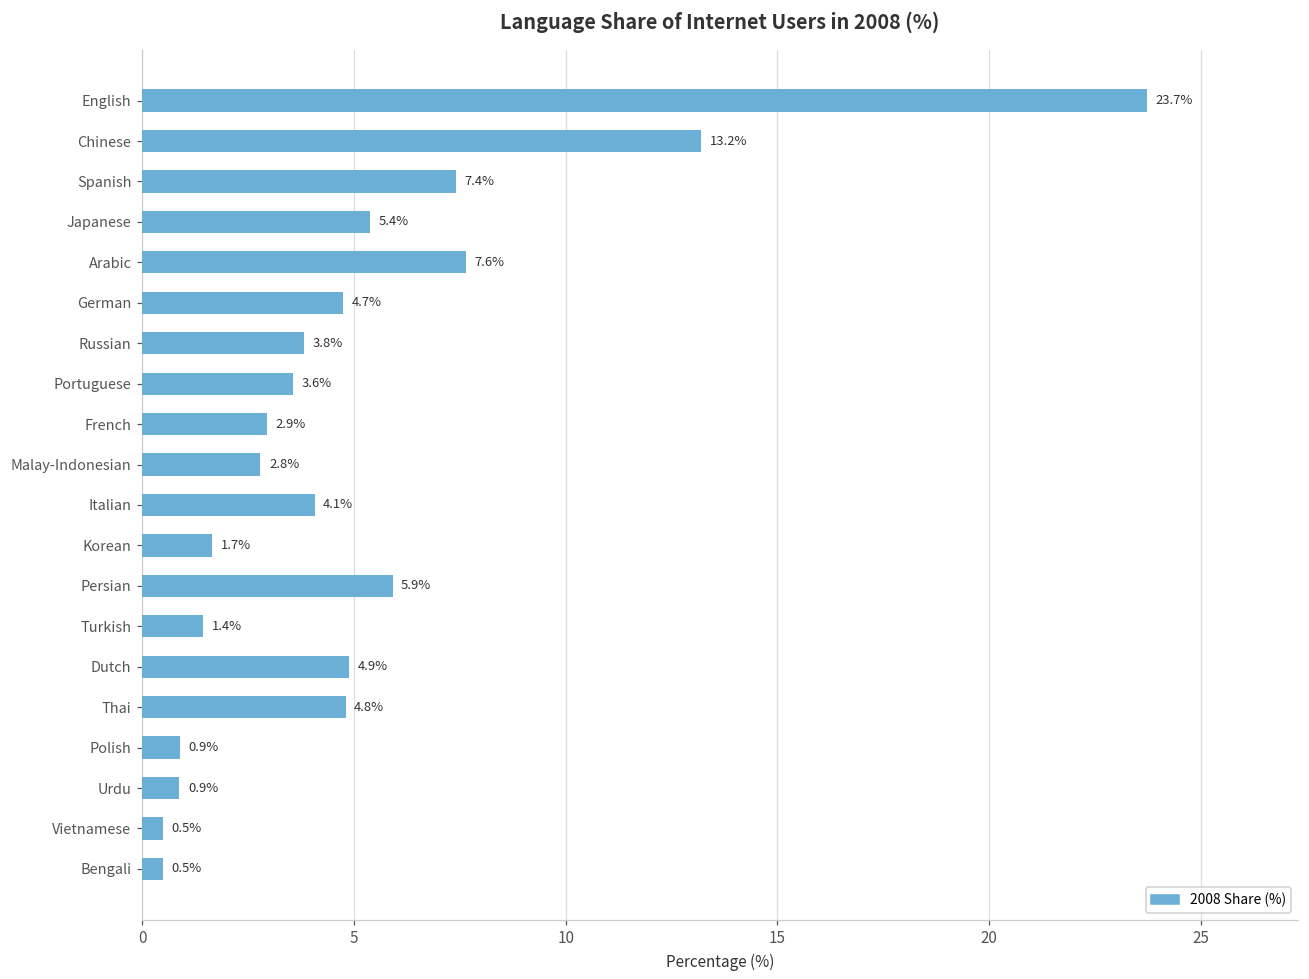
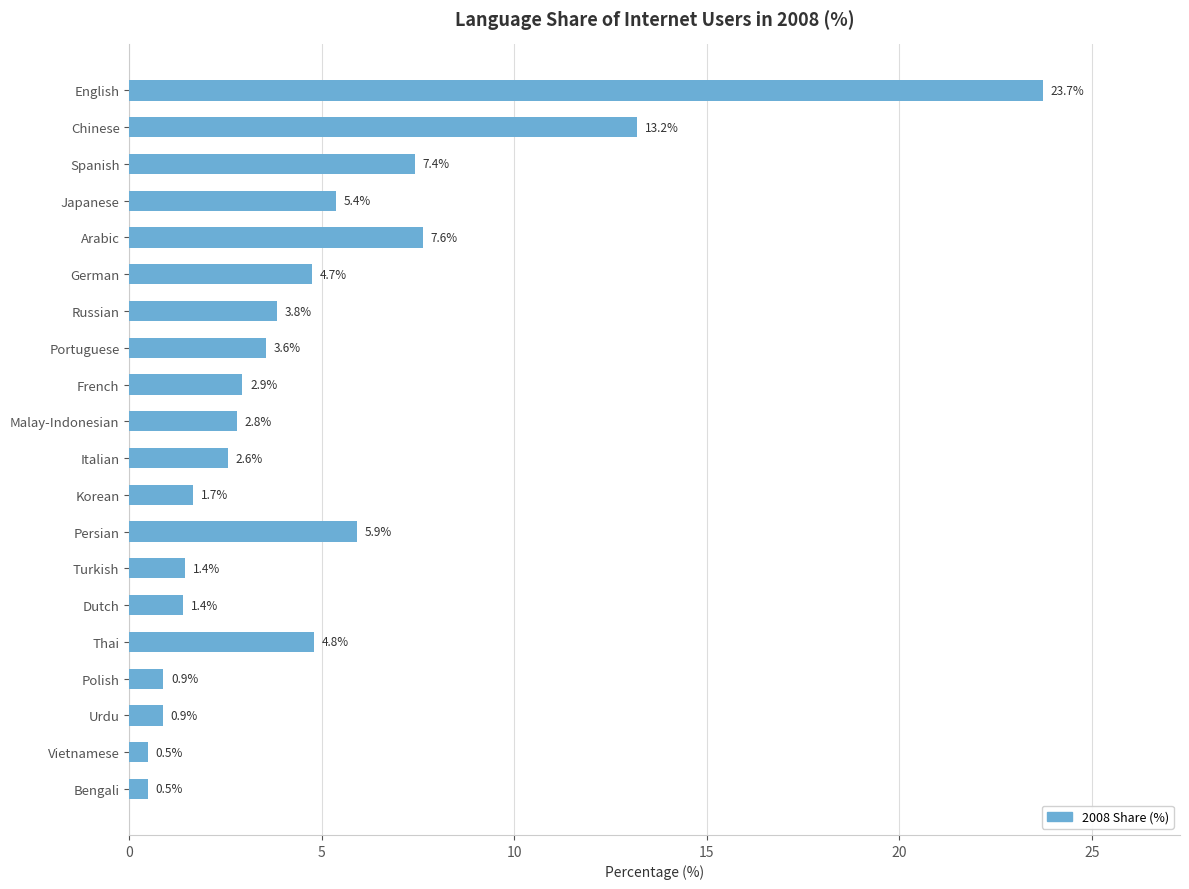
Italian: 4.1% -> 2.6%
Dutch: 4.9% -> 1.4%
